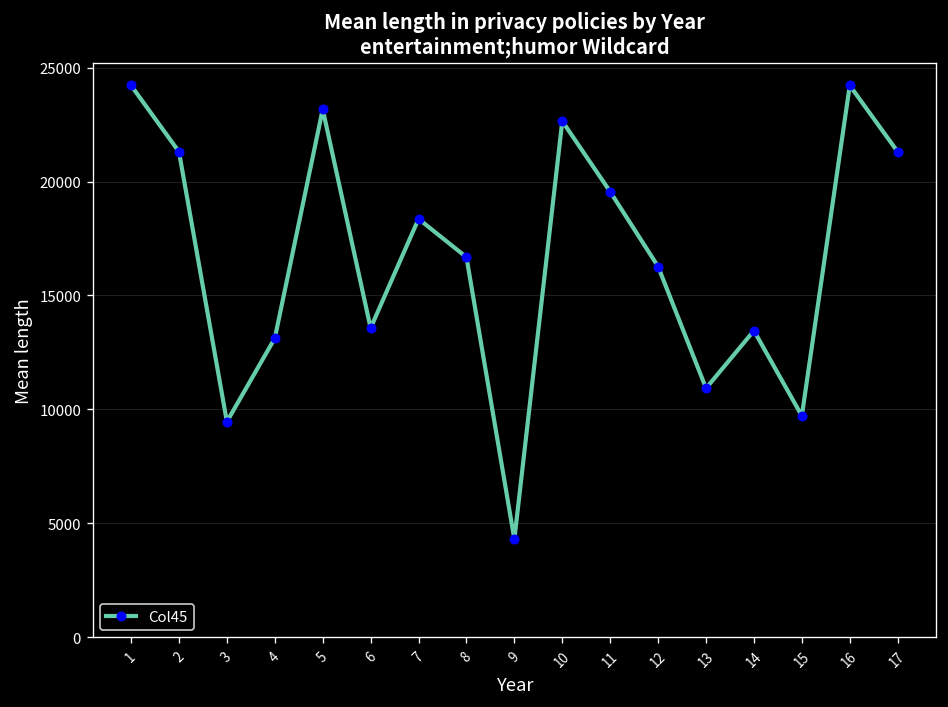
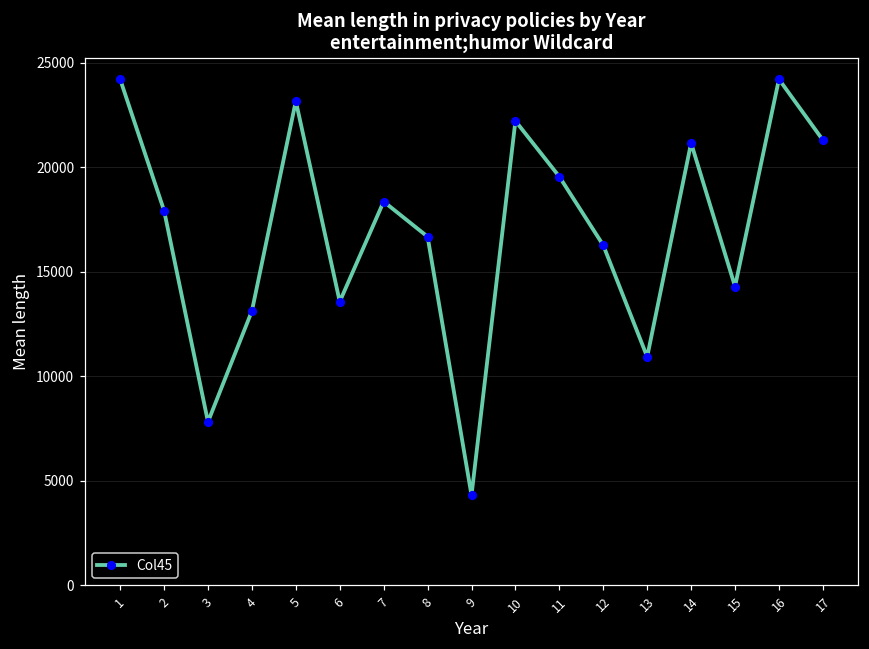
2: 21300 -> 17900
3: 9500 -> 7800
10: 22600 -> 22200
14: 13500 -> 21200
15: 9700 -> 14300
